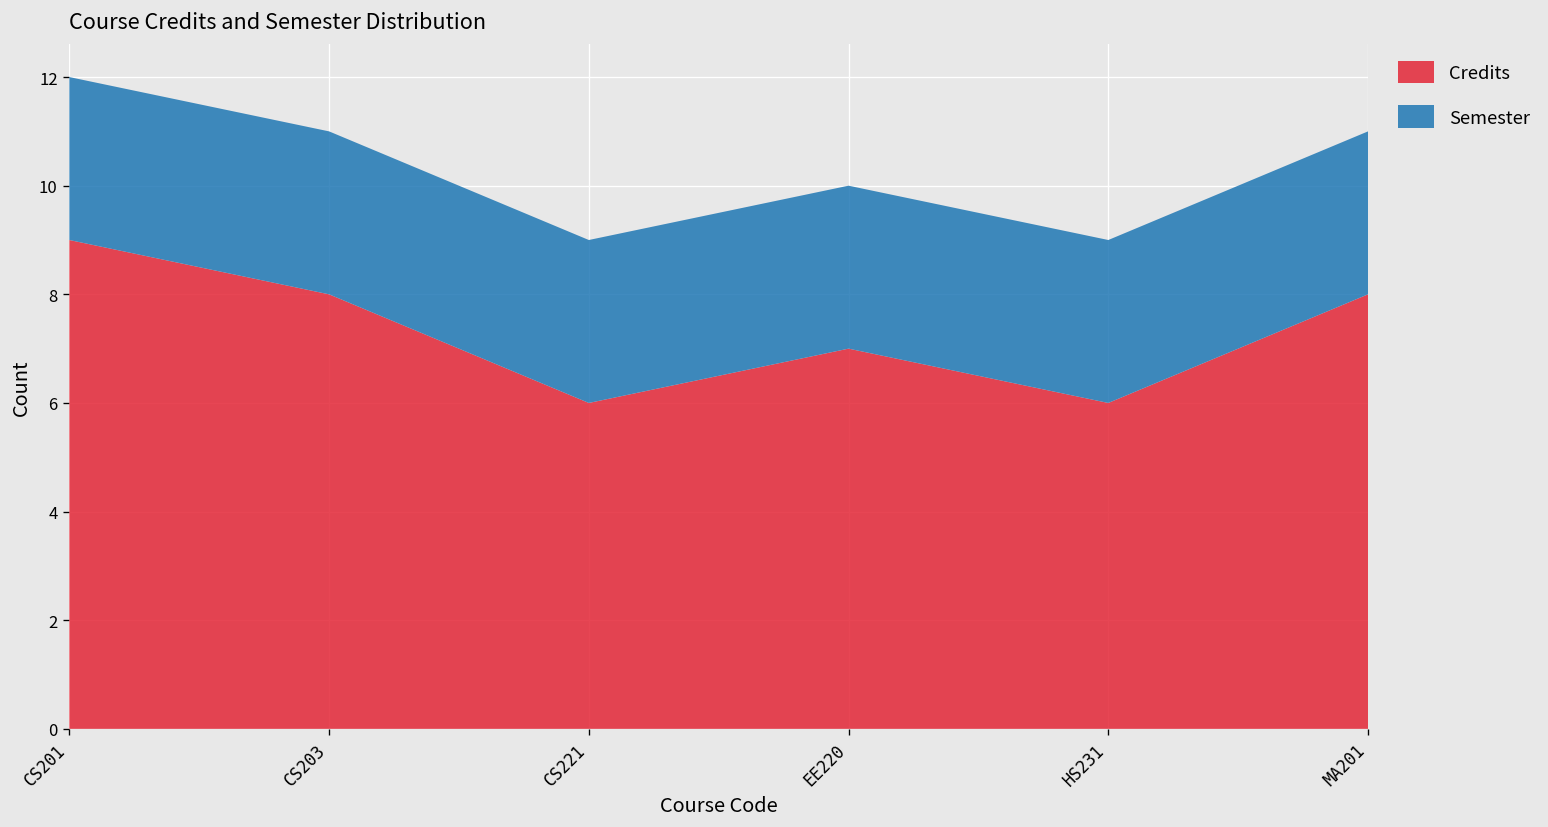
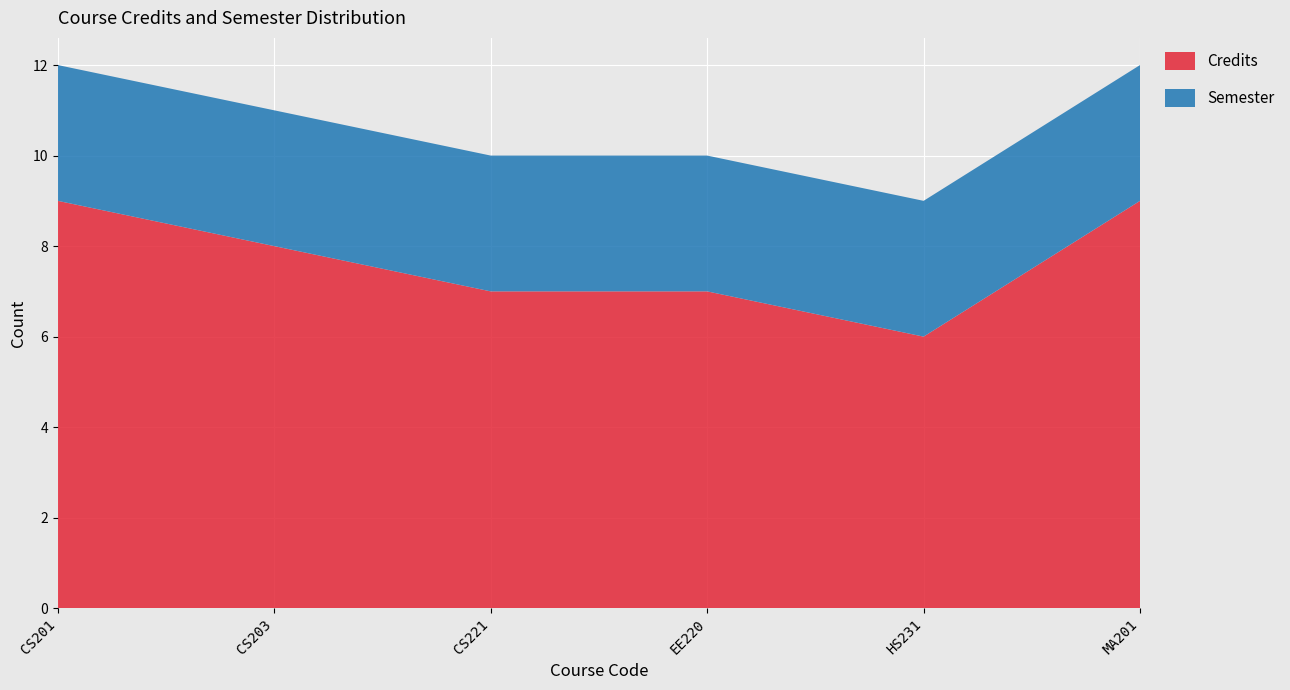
Credits, CS221: 6 -> 7
Credits, MA201: 8 -> 9
